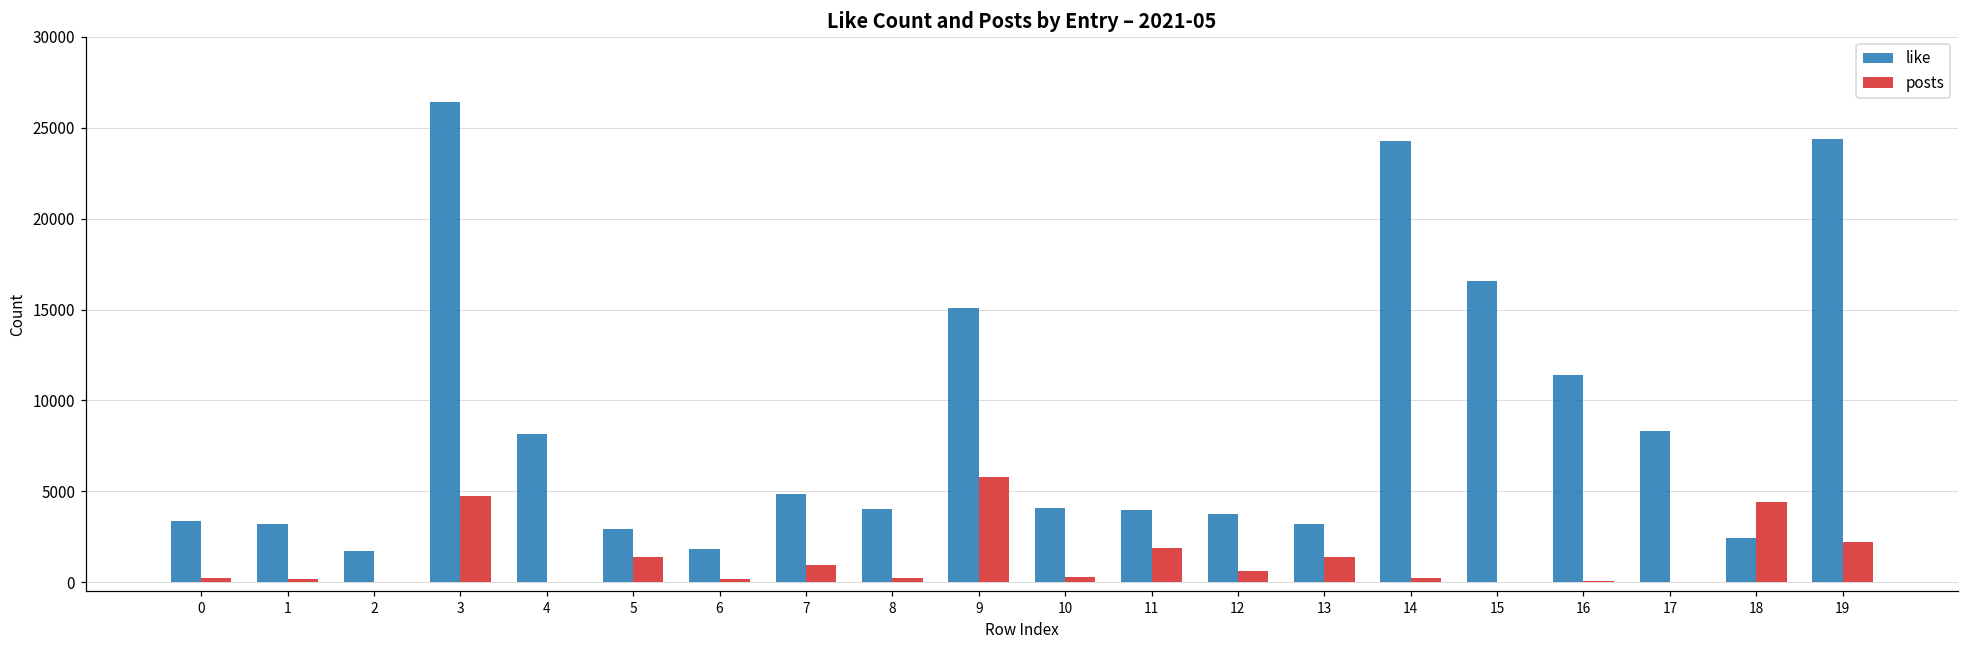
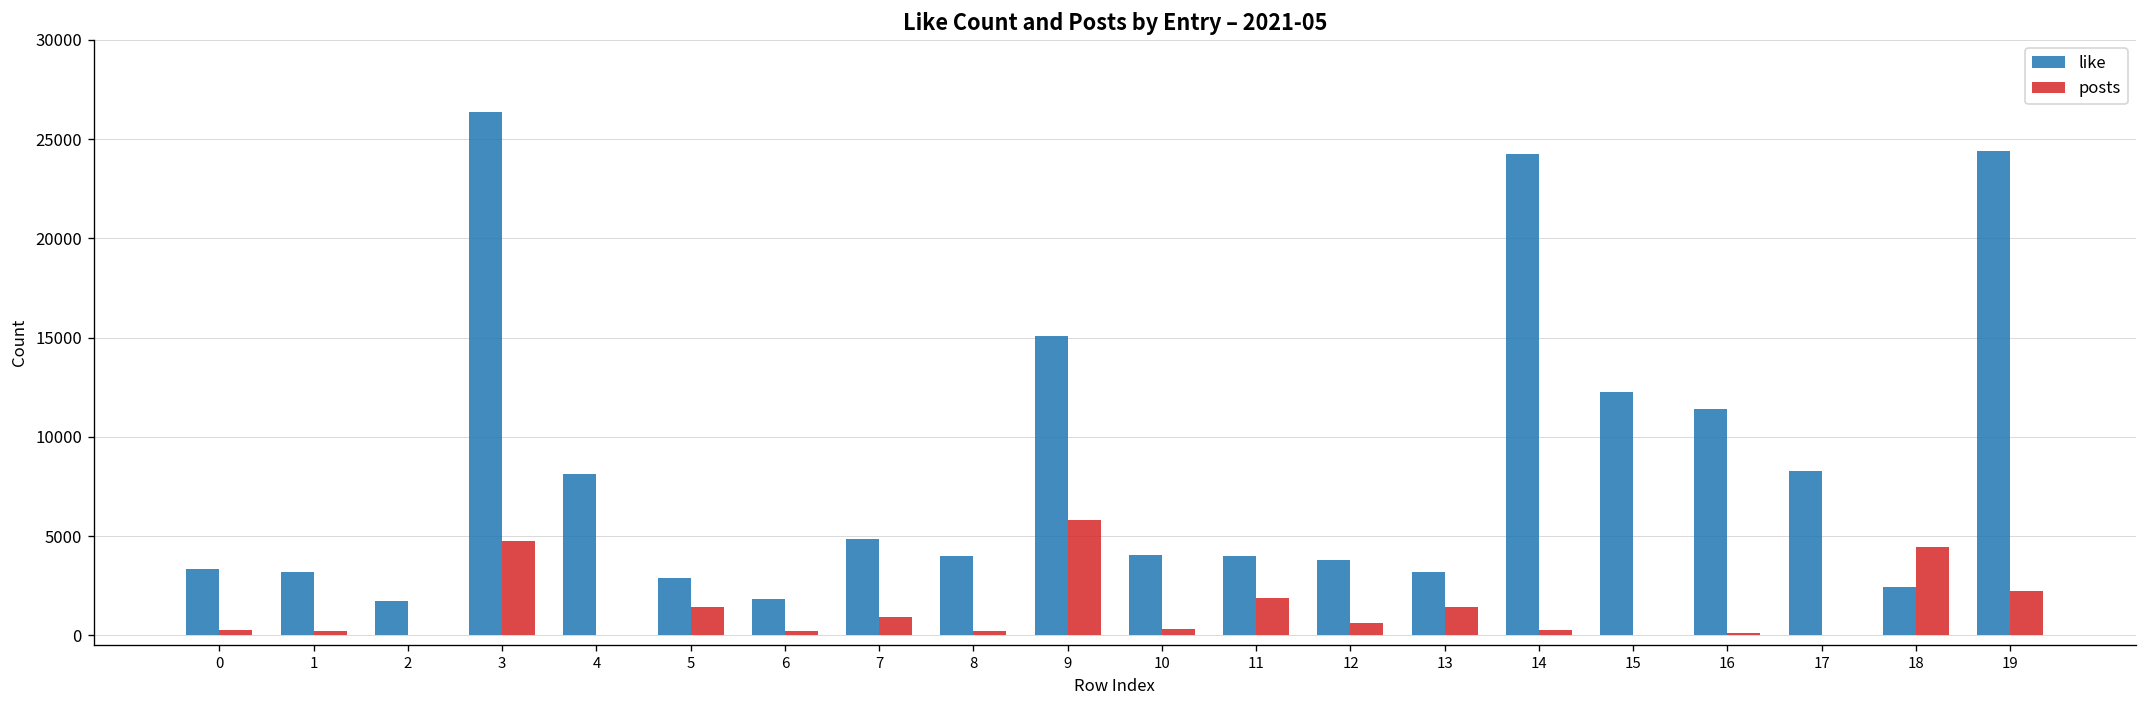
like, 15: 16500 -> 12300
